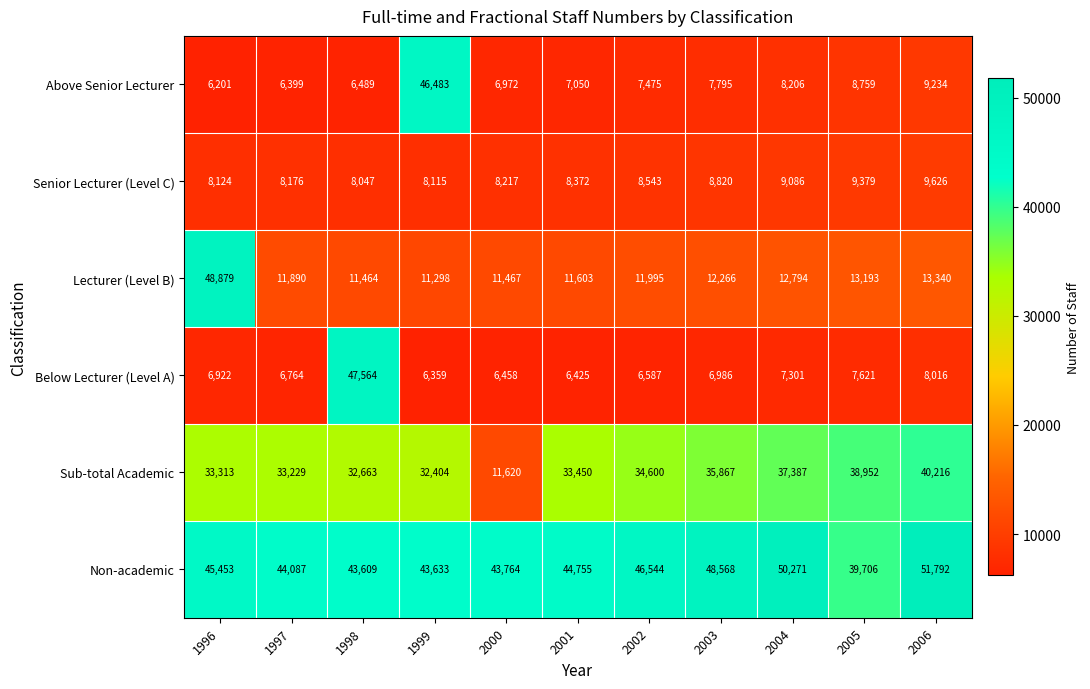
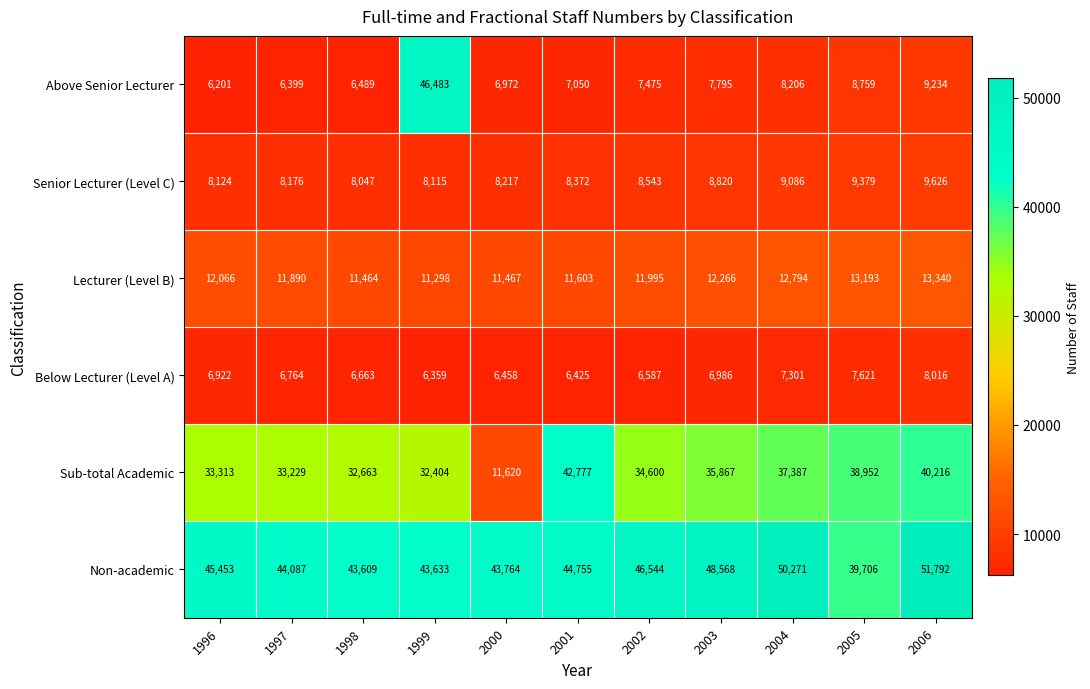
Lecturer (Level B), 1996: 48,879 -> 12,066
Below Lecturer (Level A), 1998: 47,564 -> 6,663
Sub-total Academic, 2001: 33,450 -> 42,777
